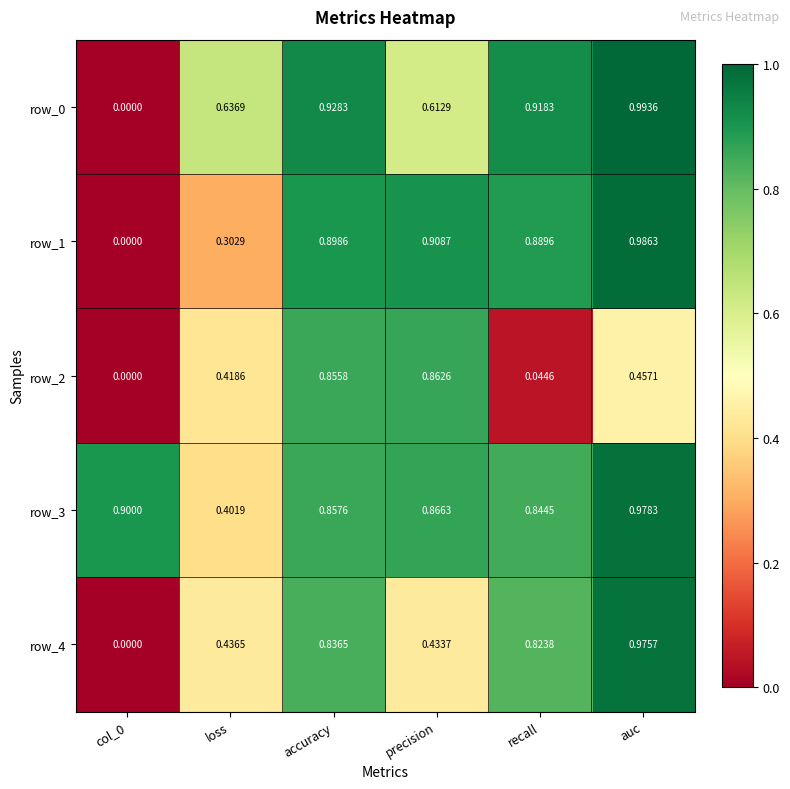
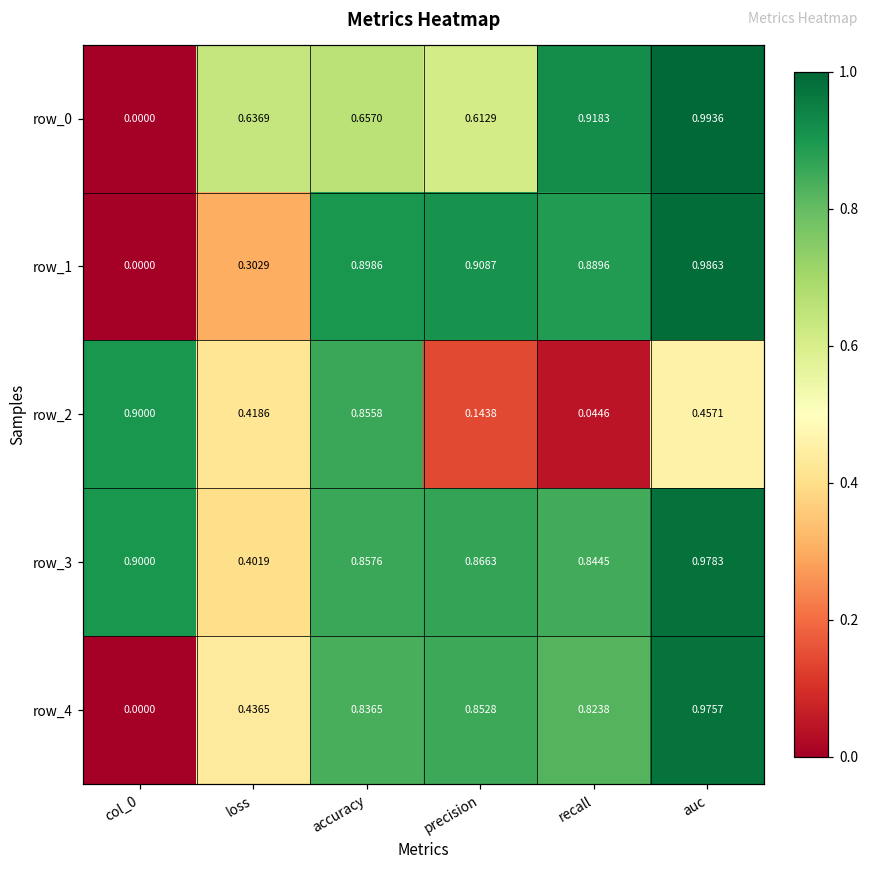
row_0, accuracy: 0.9283 -> 0.6570
row_2, col_0: 0.0000 -> 0.9000
row_2, precision: 0.8626 -> 0.1438
row_4, precision: 0.4337 -> 0.8528
